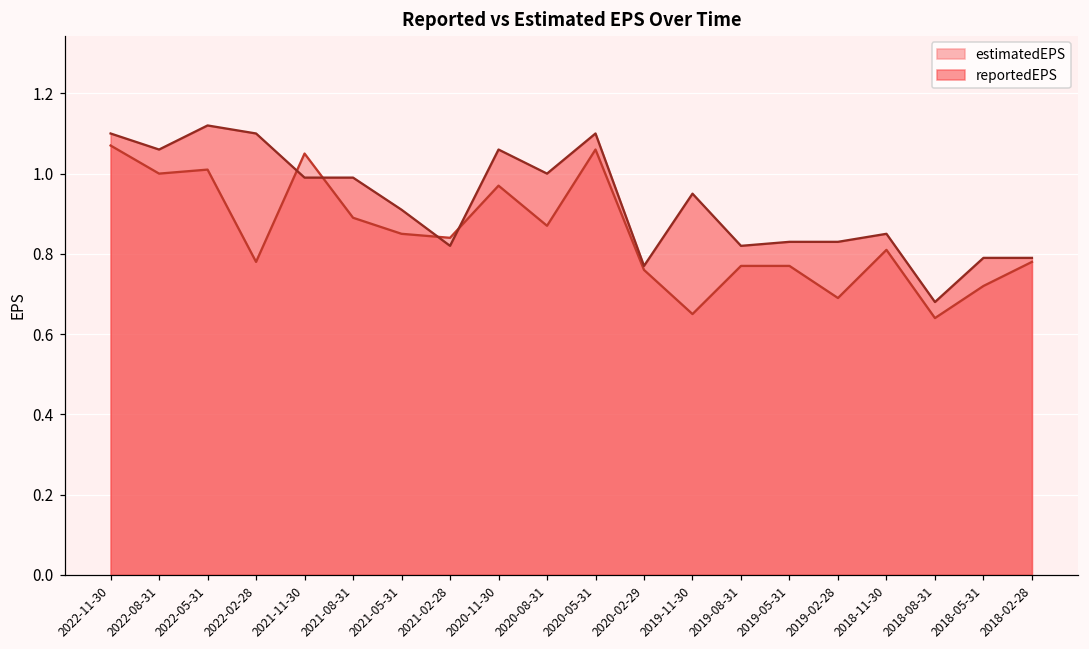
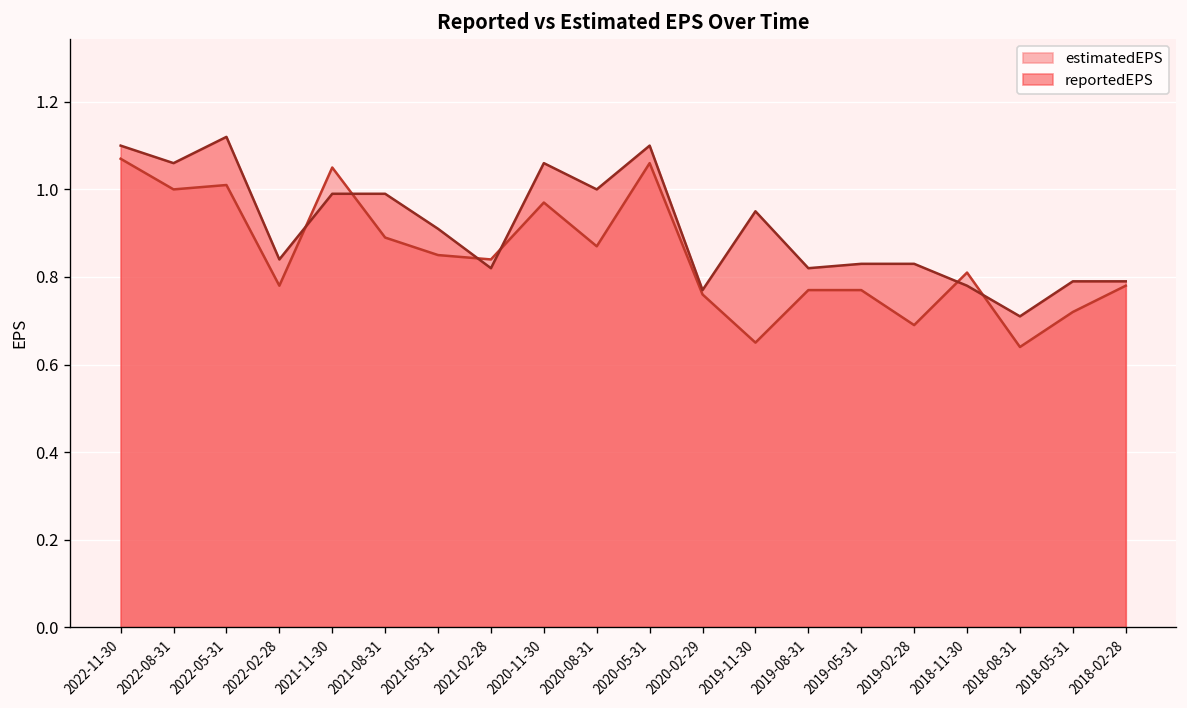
reportedEPS, 2022-02-28: 1.10 -> 0.84
reportedEPS, 2018-11-30: 0.85 -> 0.78
reportedEPS, 2018-08-31: 0.68 -> 0.71
